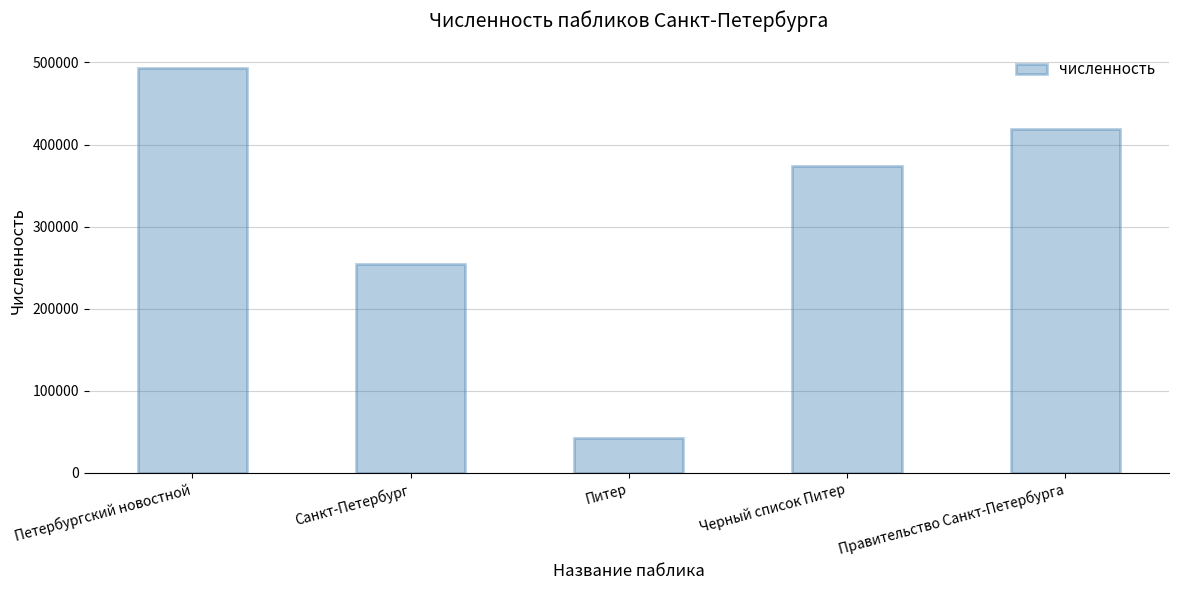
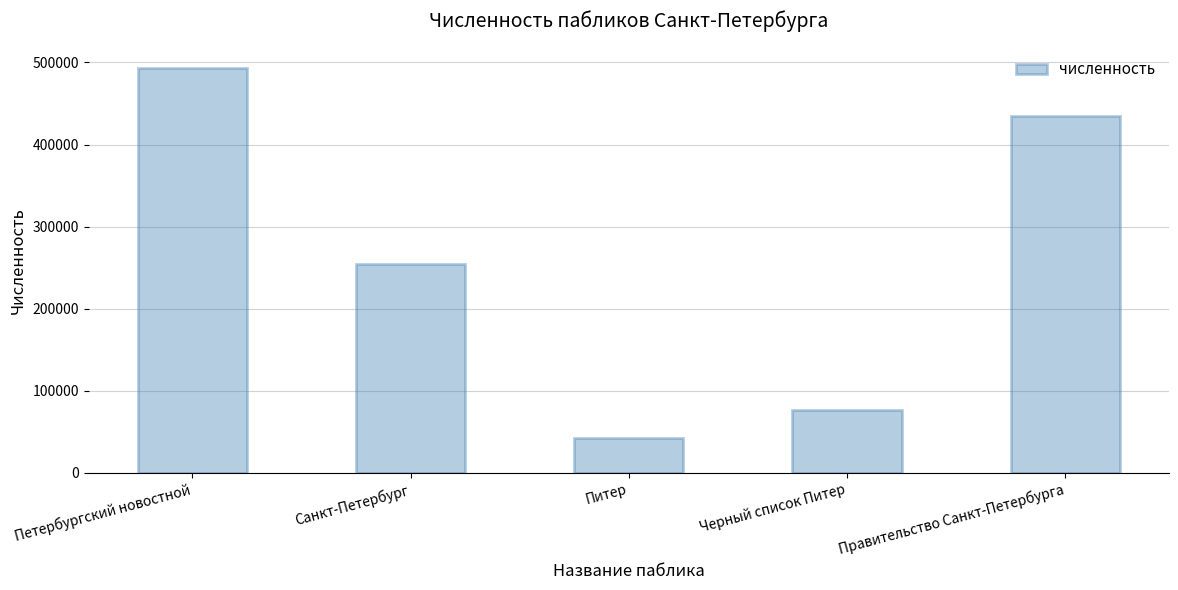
Черный список Питер: 370000 -> 80000
Правительство Санкт-Петербурга: 420000 -> 430000
